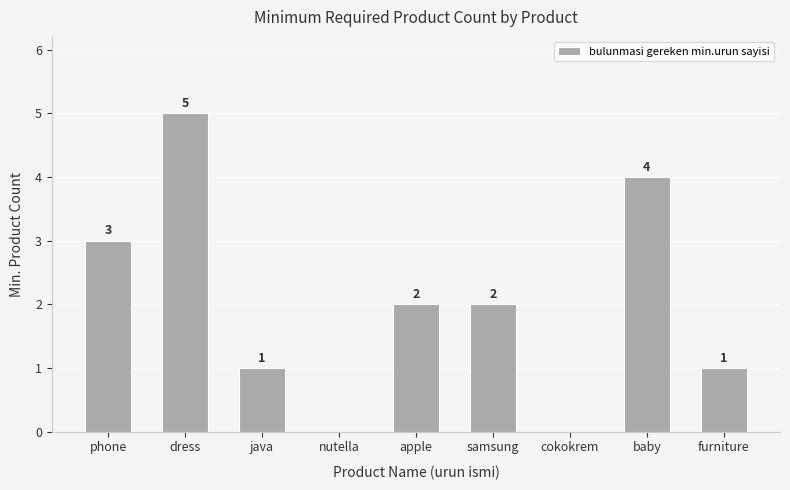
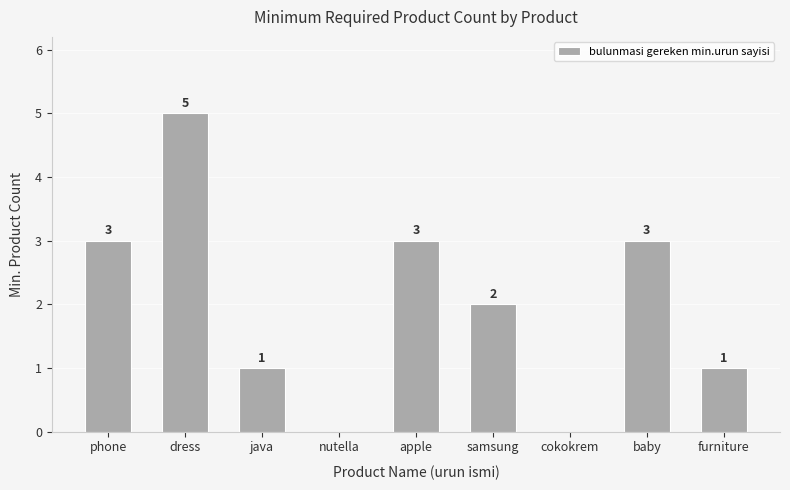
apple: 2 -> 3
baby: 4 -> 3
